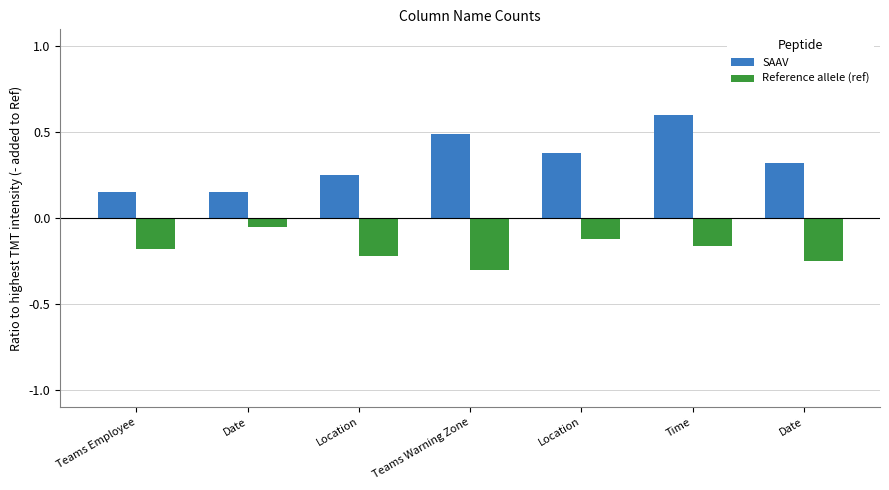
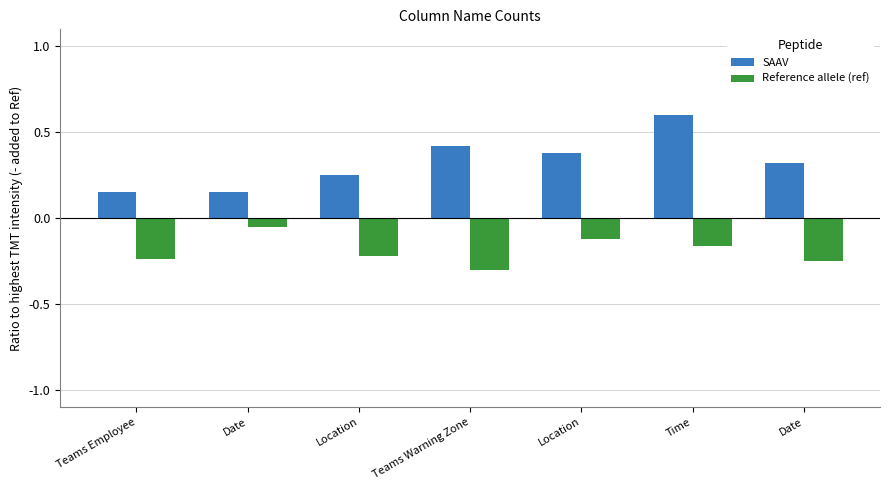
Reference allele (ref), Teams Employee: -0.18 -> -0.24
SAAV, Teams Warning Zone: 0.49 -> 0.42
